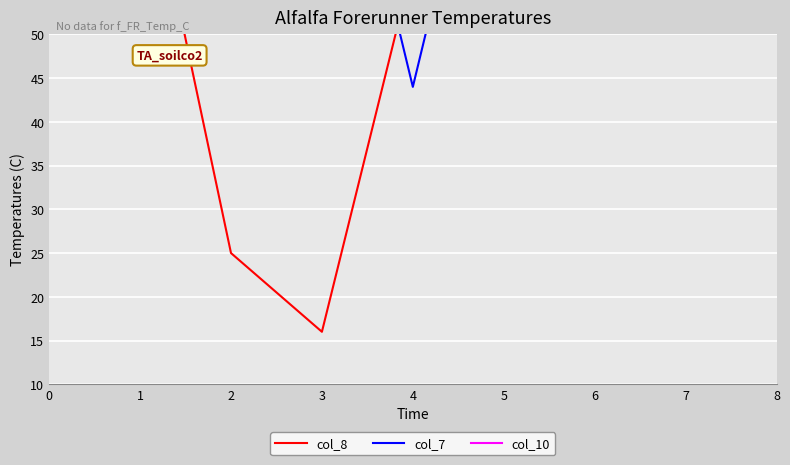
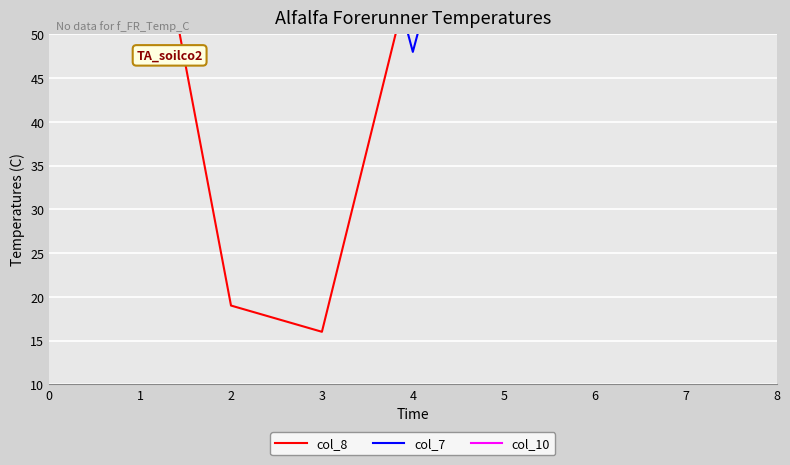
col_8, 2: 25 -> 19
col_7, 4: 44 -> 48
